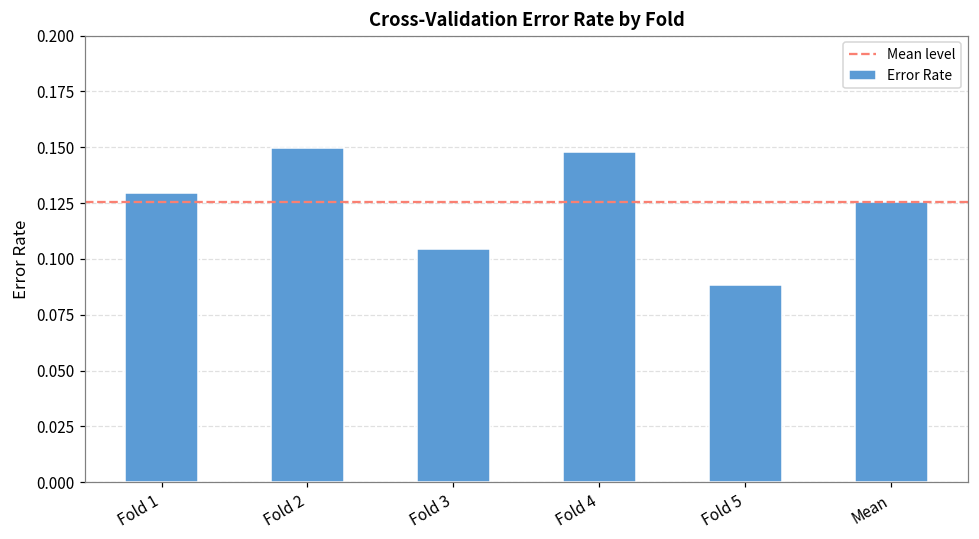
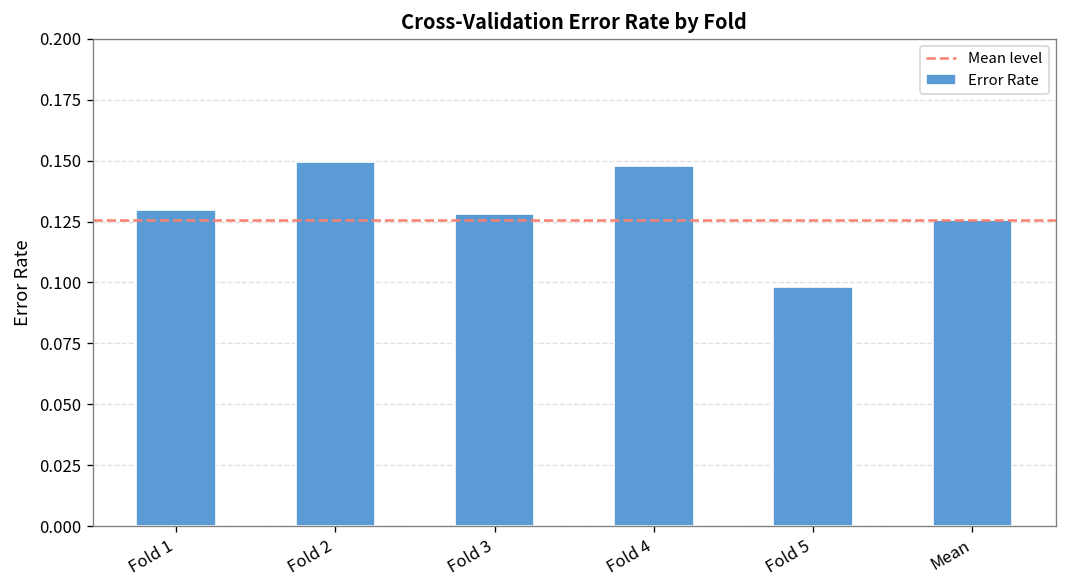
Fold 3: 0.105 -> 0.128
Fold 5: 0.089 -> 0.098
